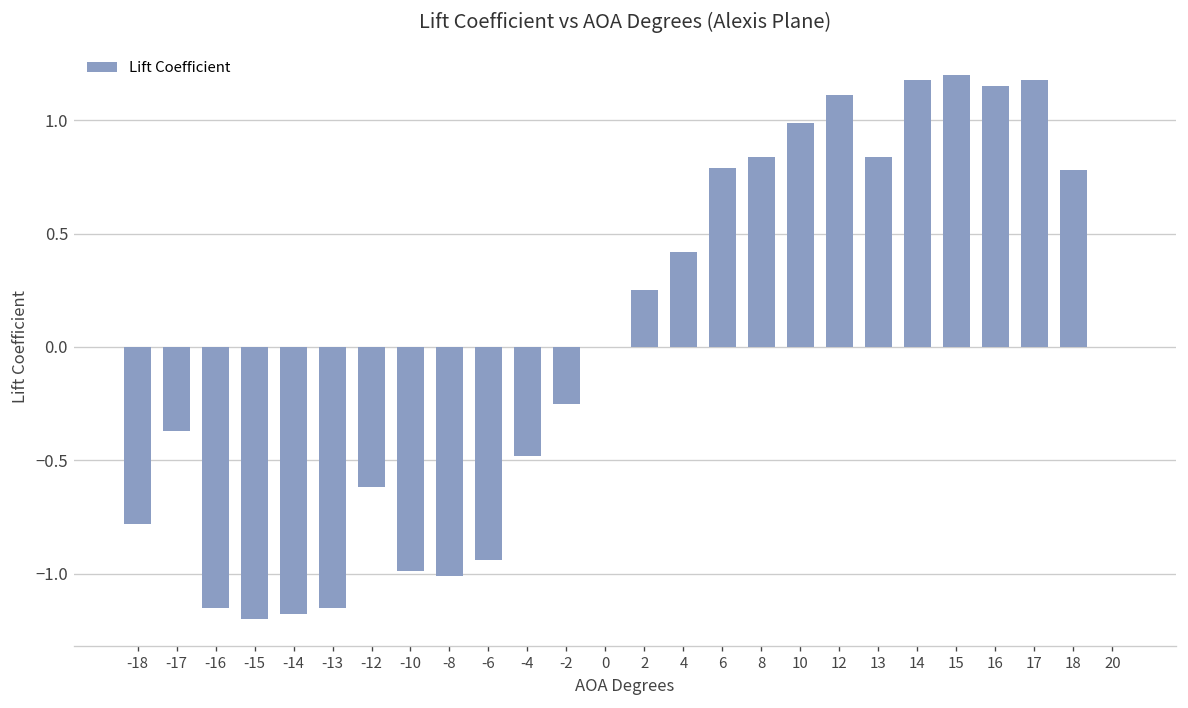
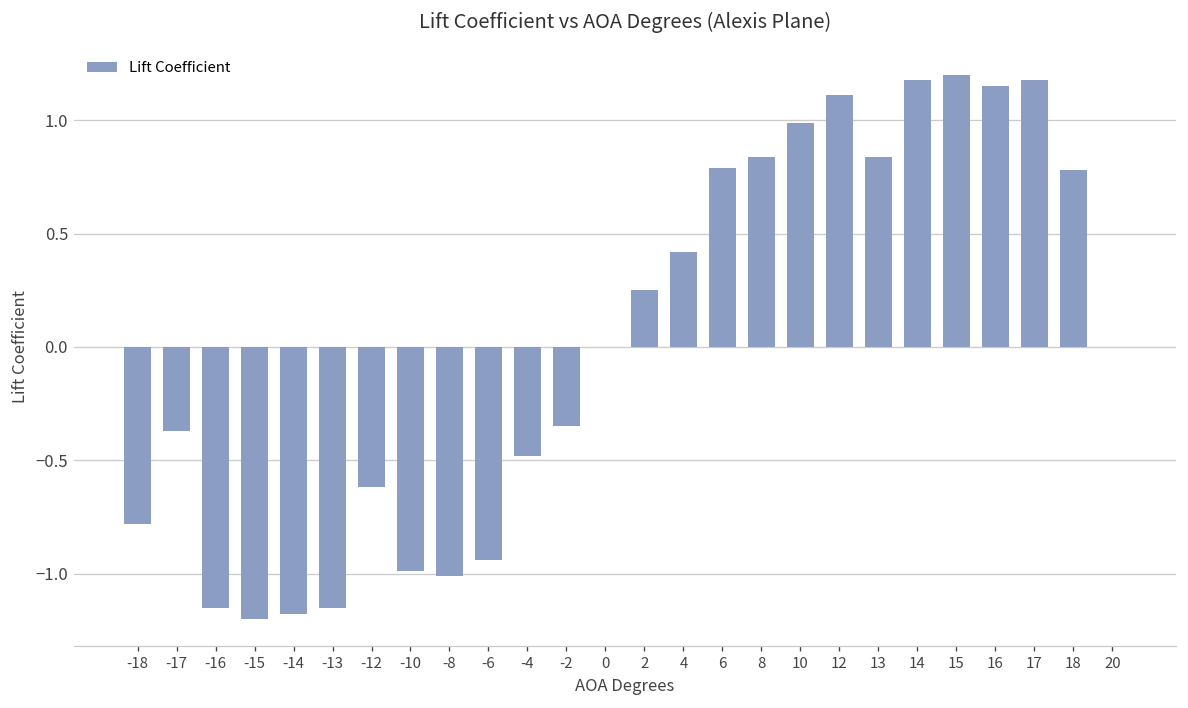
-2: -0.25 -> -0.35
